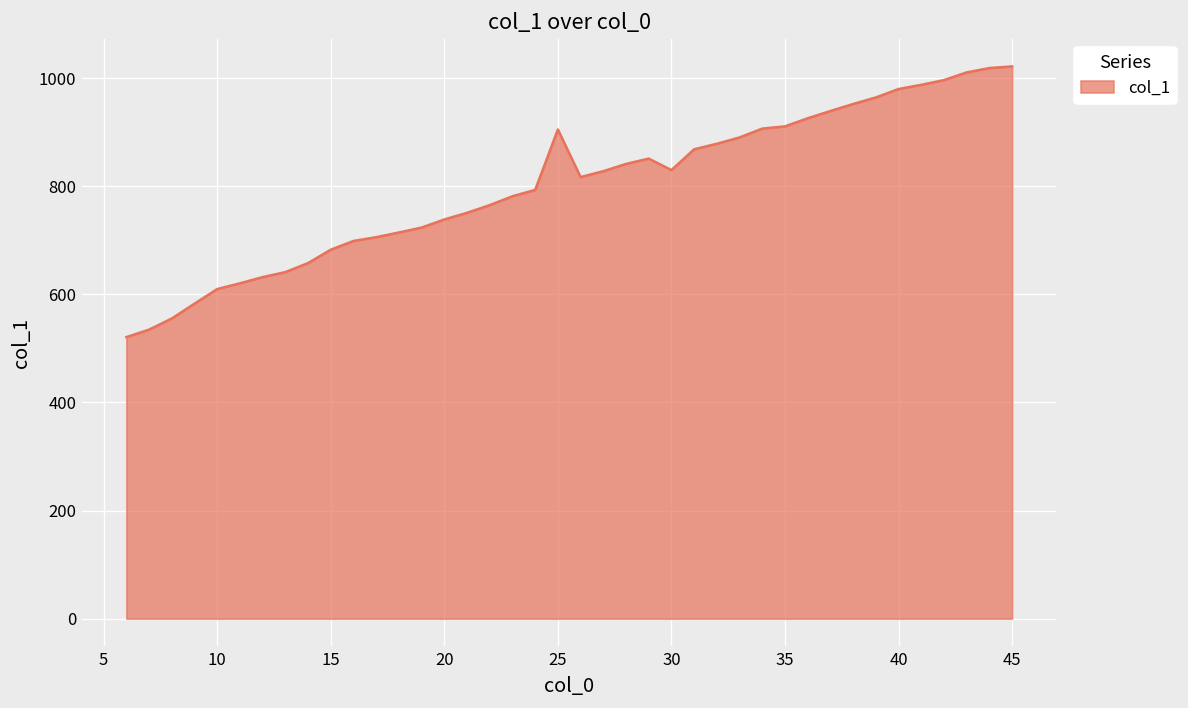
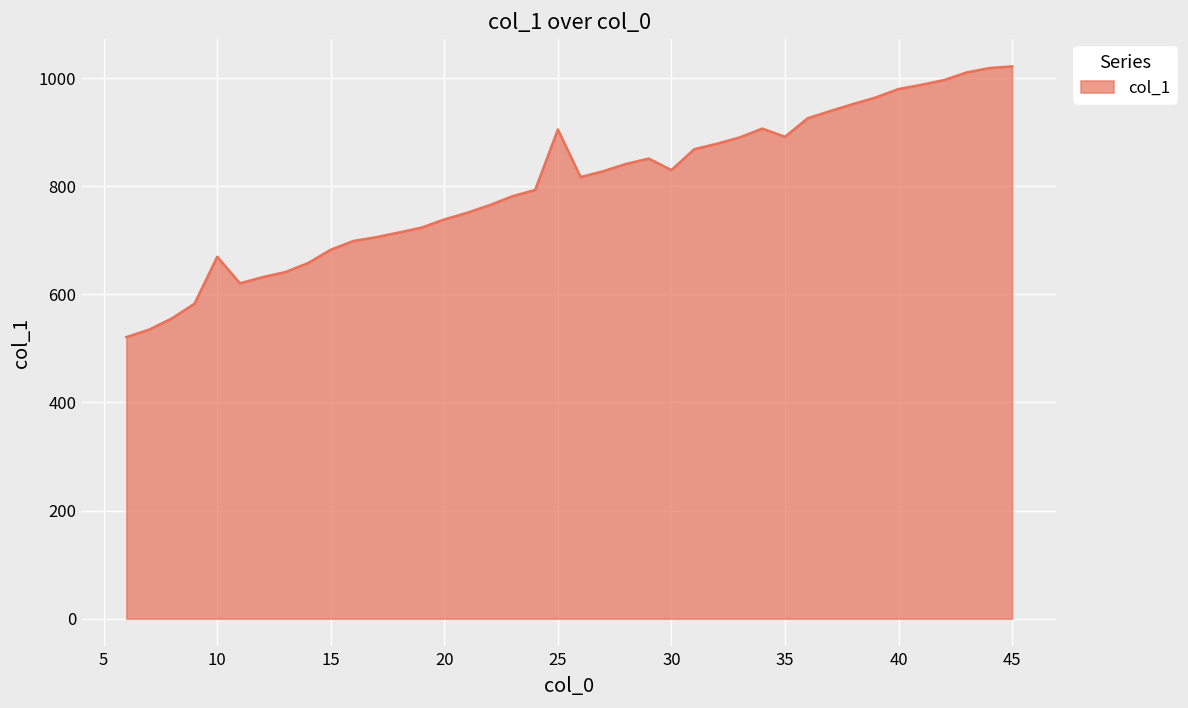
10: 610 -> 670
35: 910 -> 890
